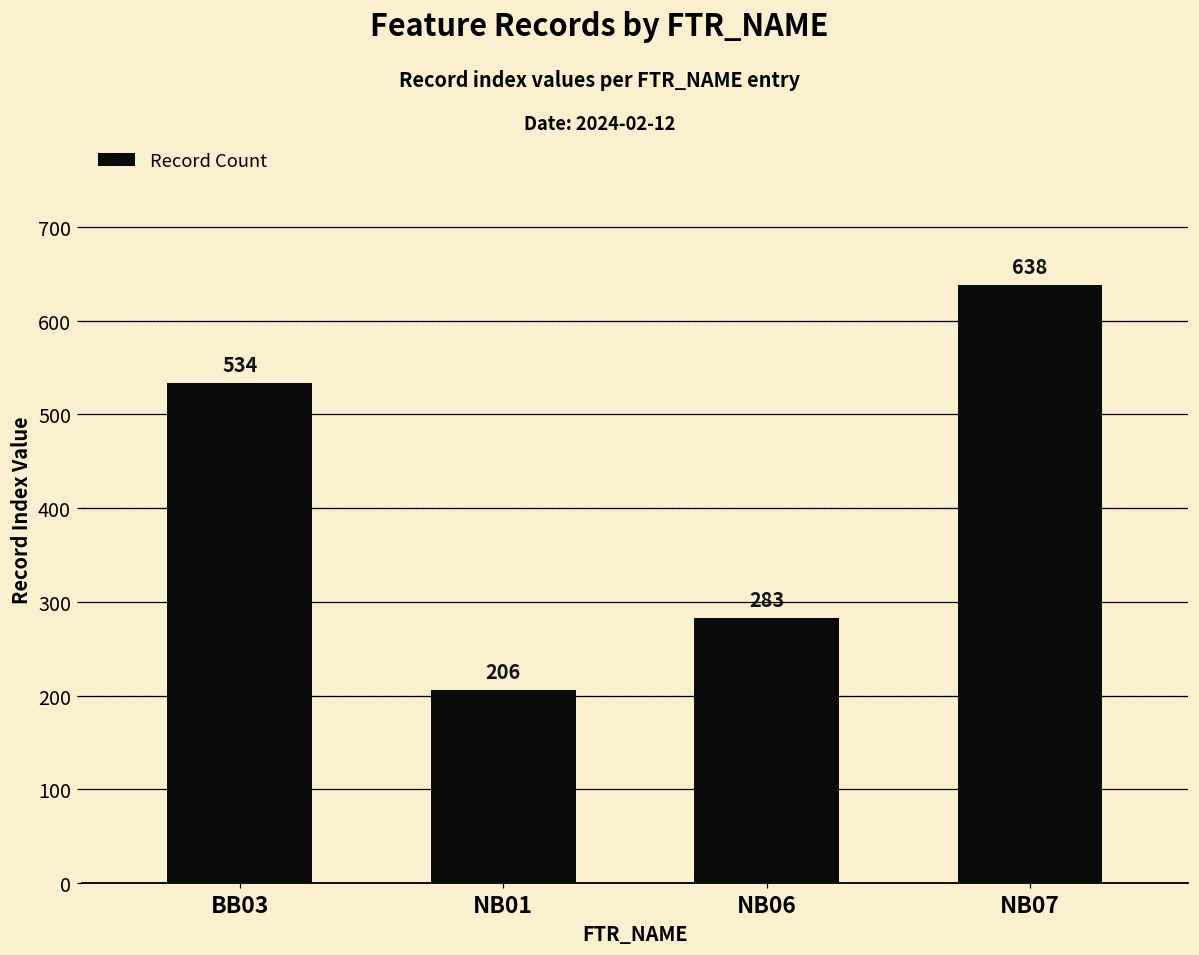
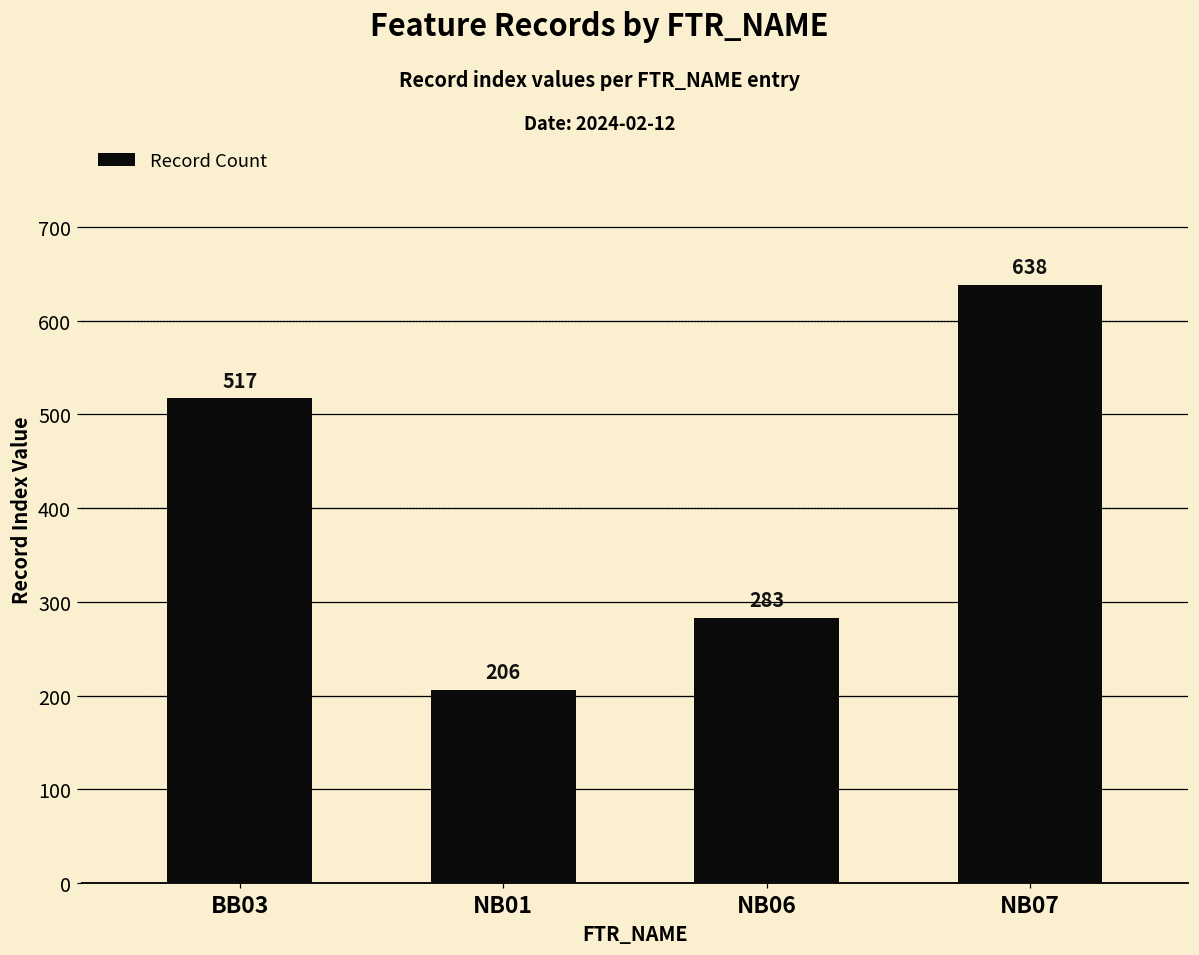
BB03: 534 -> 517
